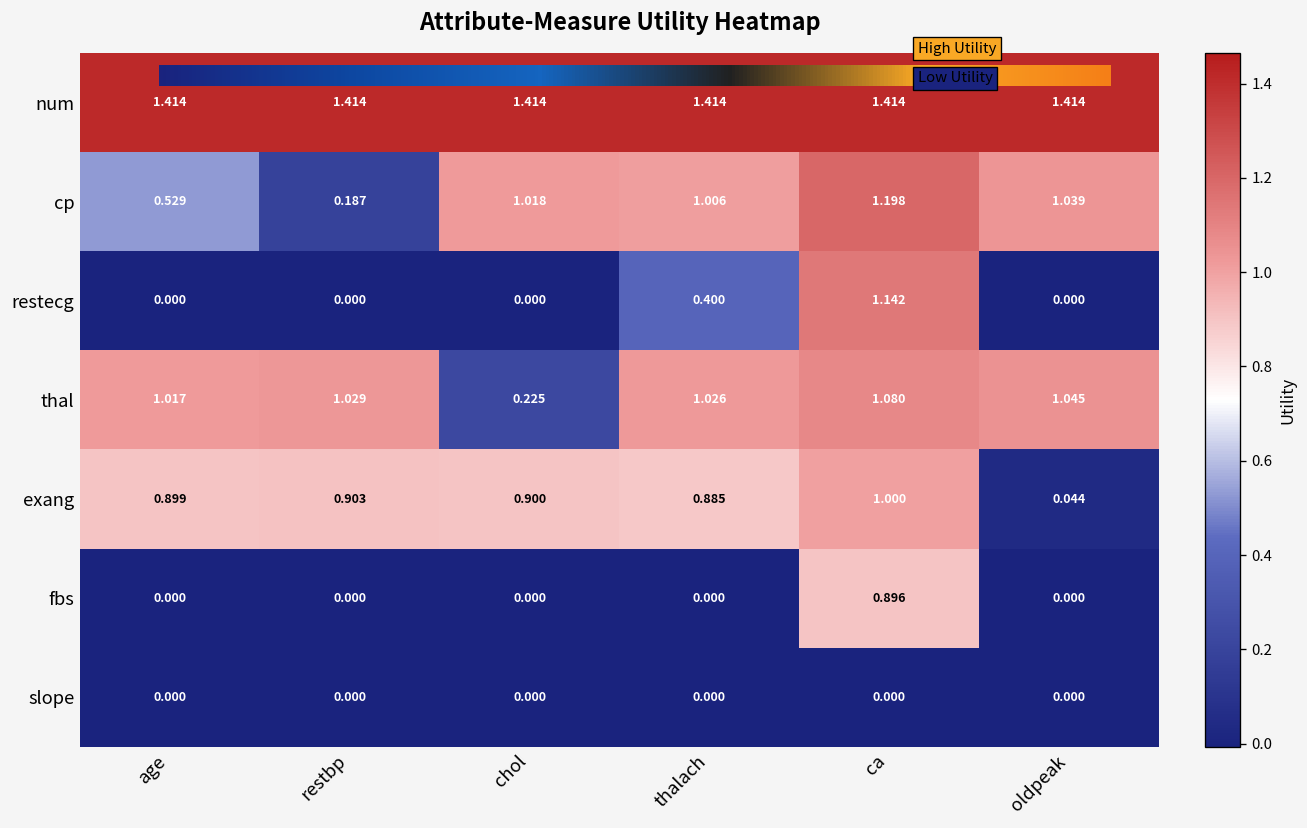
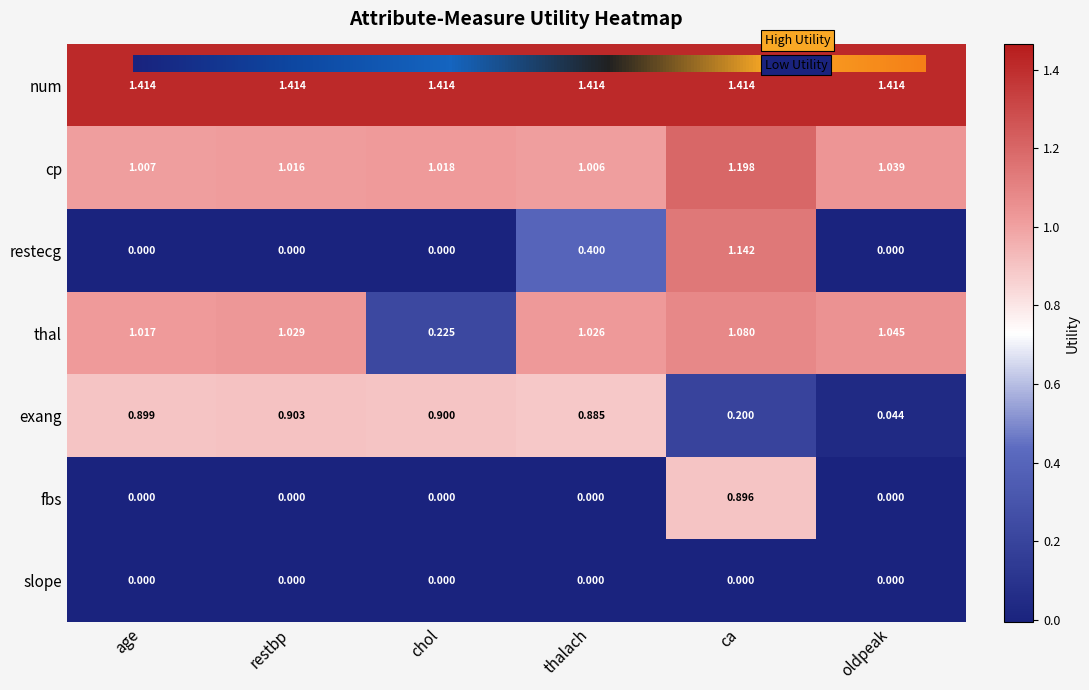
cp, age: 0.529 -> 1.007
cp, restbp: 0.187 -> 1.016
exang, ca: 1.000 -> 0.200
